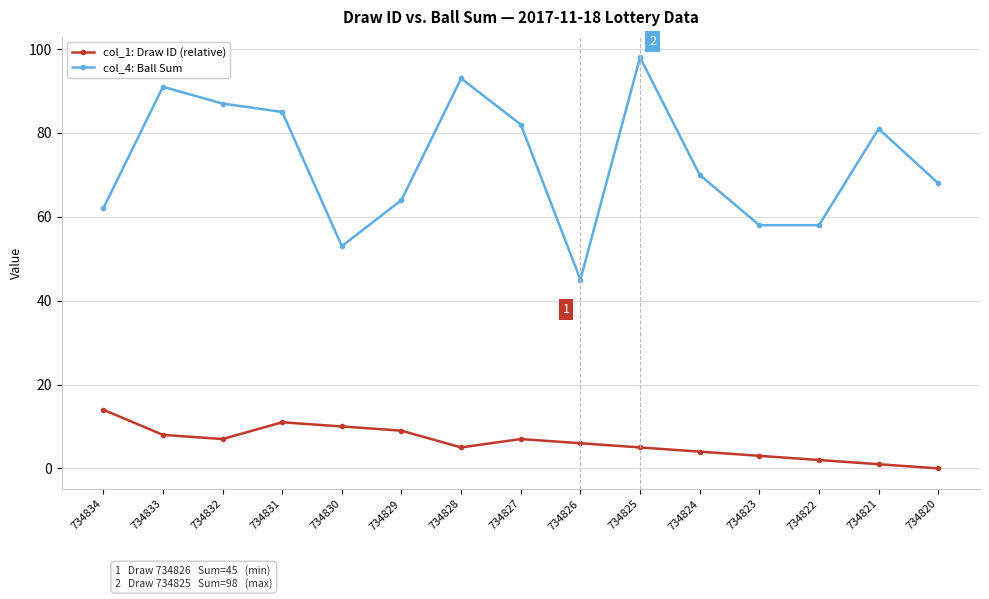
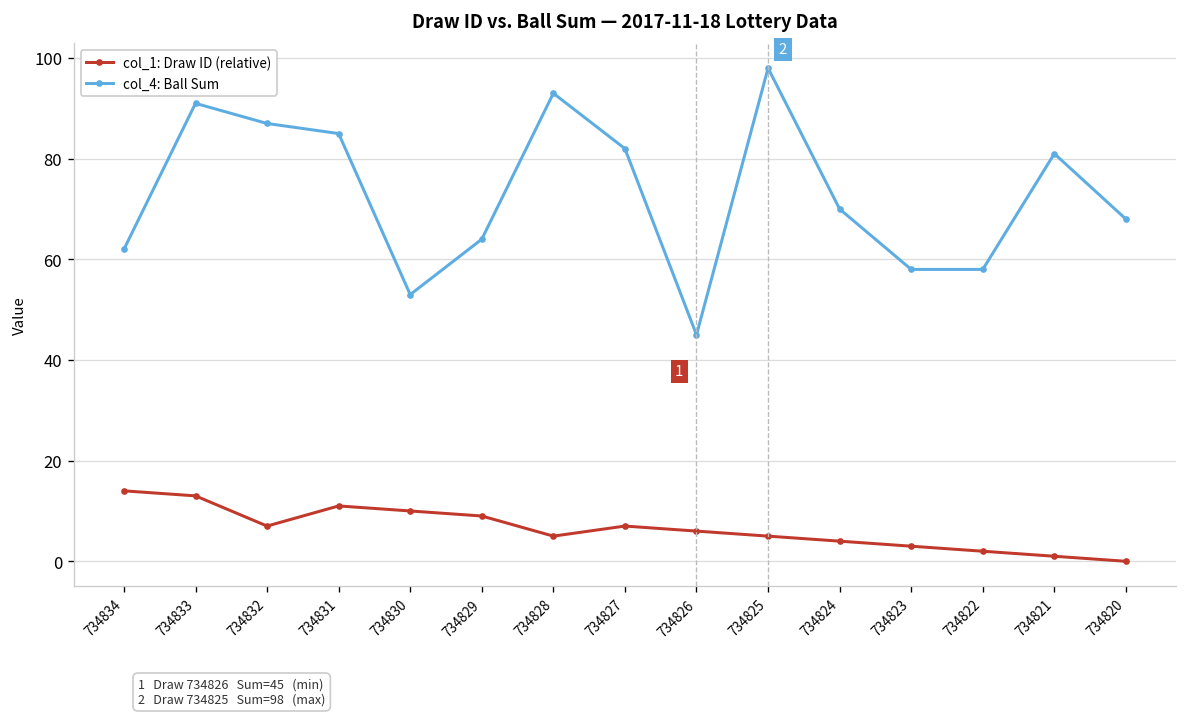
col_1: Draw ID (relative), 734833: 8 -> 13
